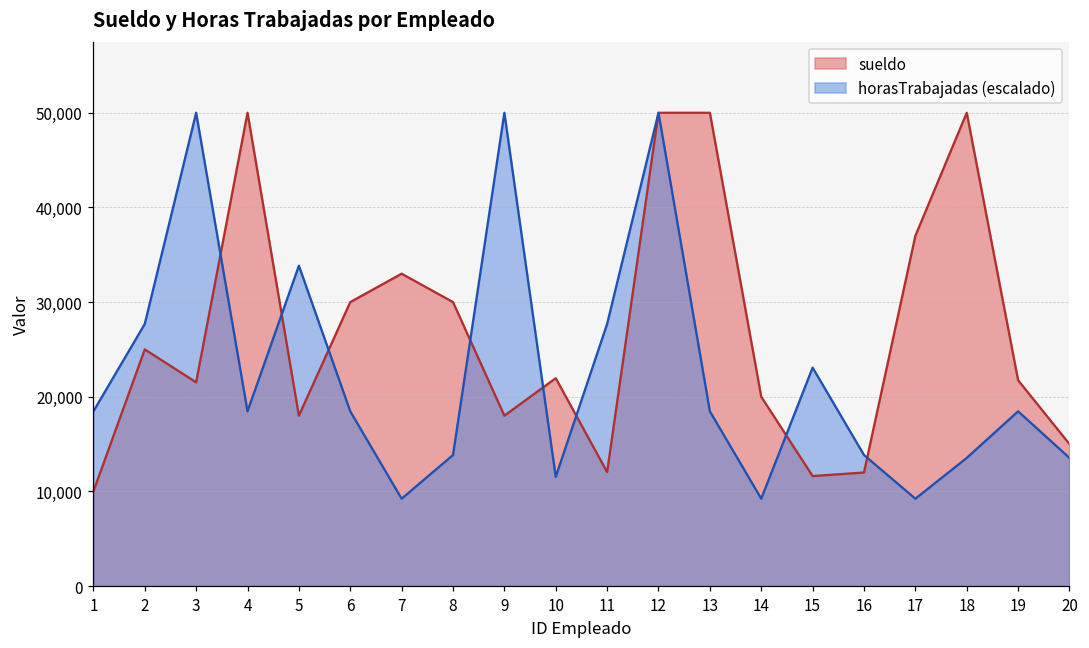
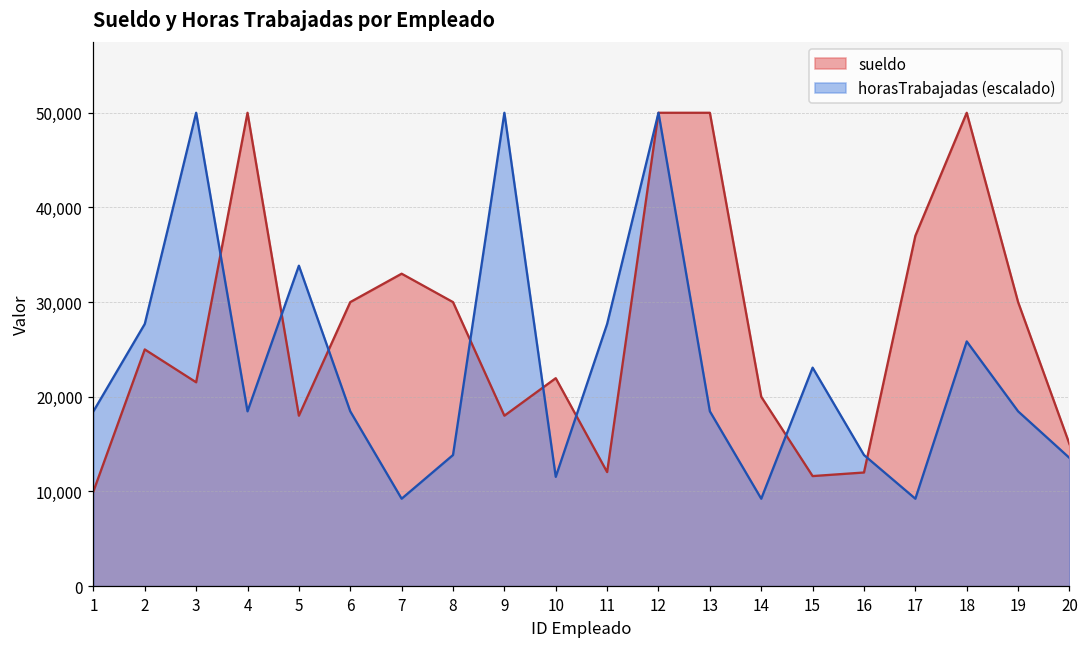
horasTrabajadas (escalado), 18: 14,000 -> 26,000
sueldo, 19: 22,000 -> 30,000
